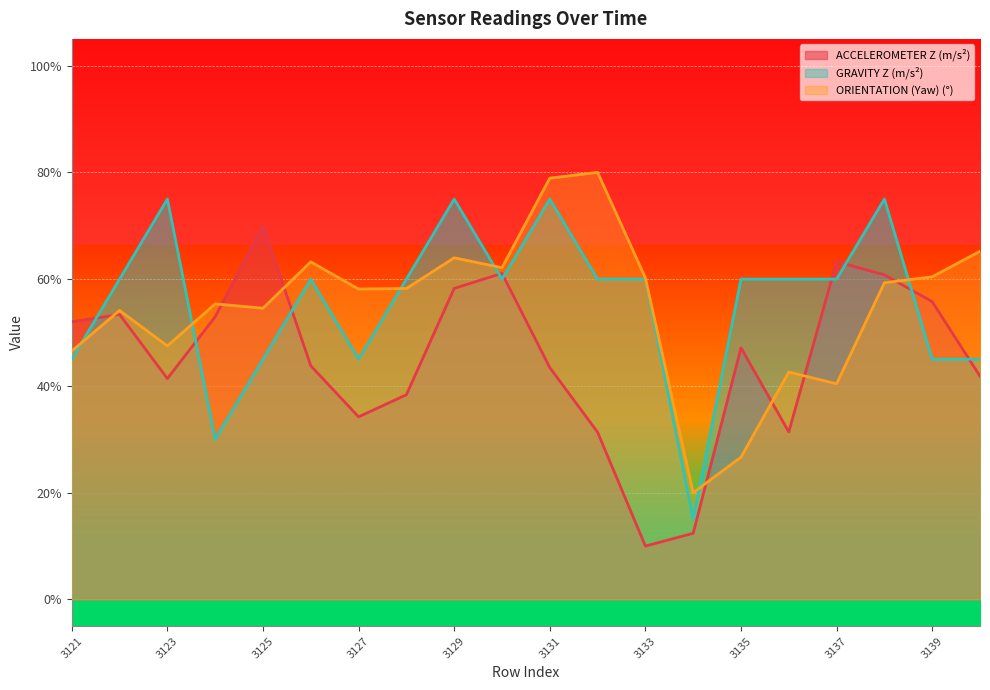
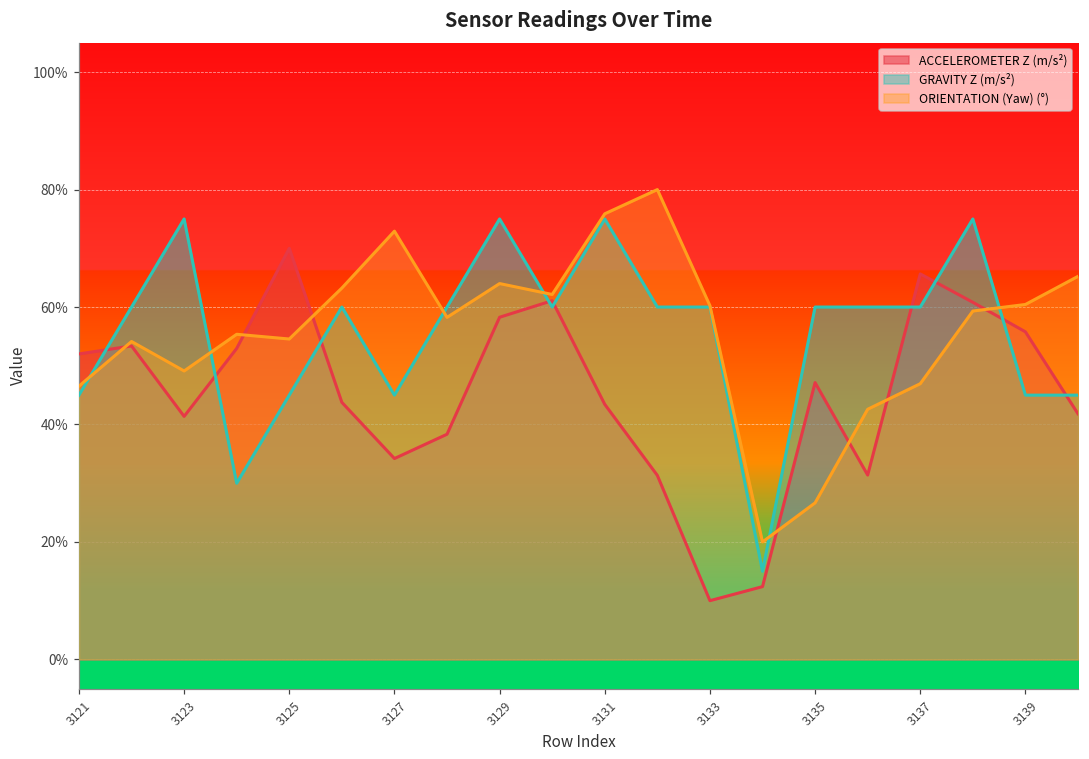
ORIENTATION (Yaw) (°), 3123: 47% -> 49%
ORIENTATION (Yaw) (°), 3127: 58% -> 73%
ORIENTATION (Yaw) (°), 3131: 79% -> 76%
ACCELEROMETER Z (m/s²), 3137: 63% -> 66%
ORIENTATION (Yaw) (°), 3137: 40% -> 47%
